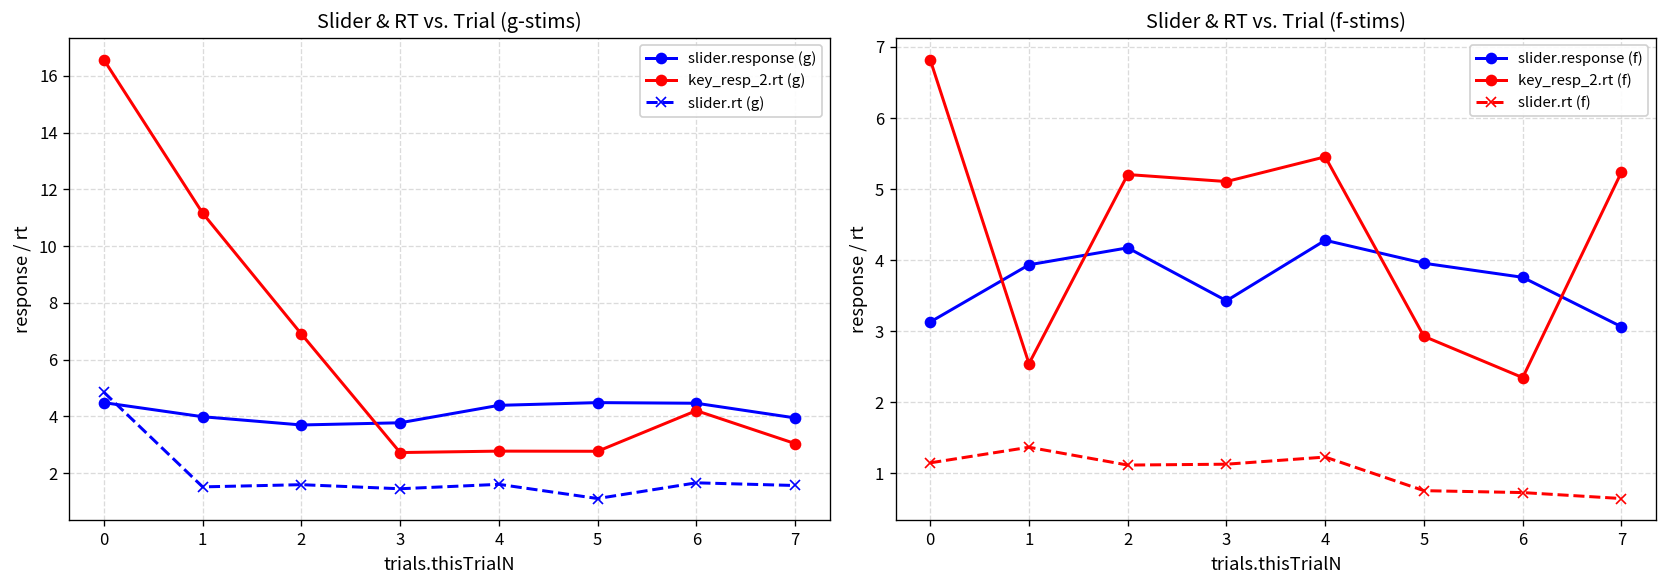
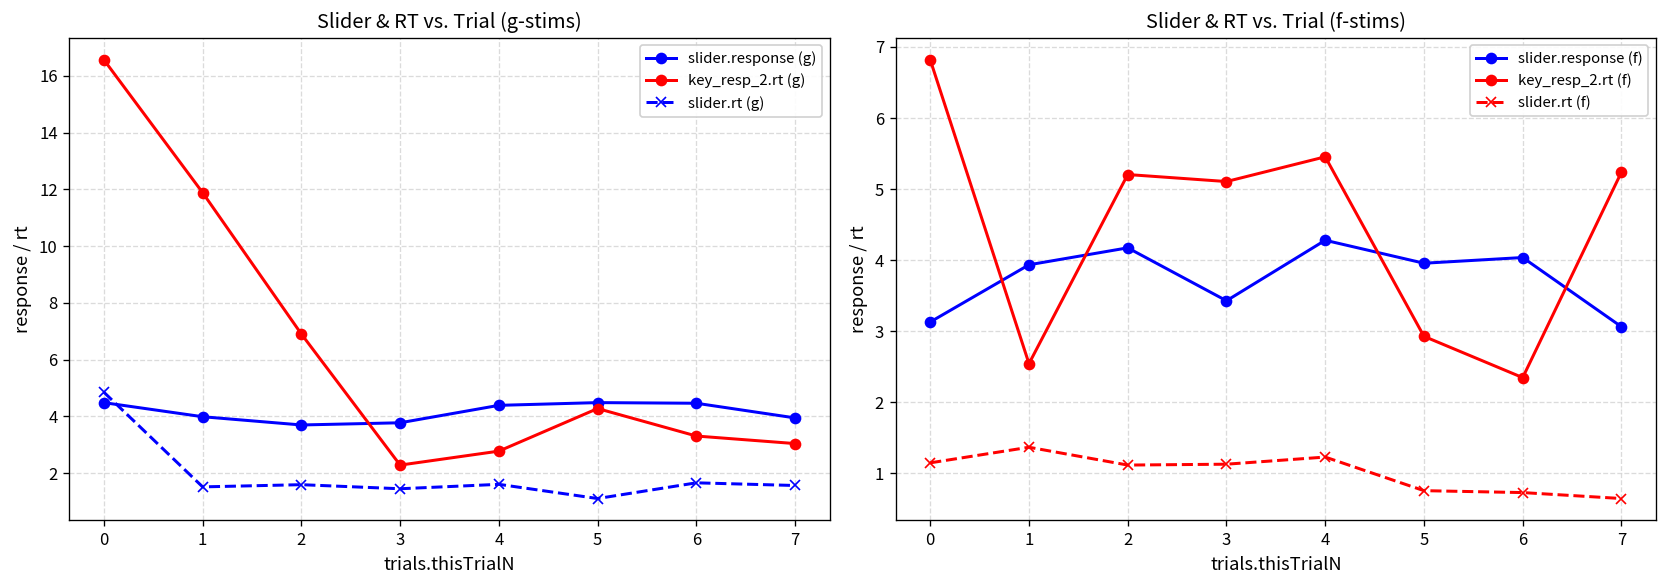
Slider & RT vs. Trial (g-stims), key_resp_2.rt (g), 1: 11.2 -> 11.9
Slider & RT vs. Trial (g-stims), key_resp_2.rt (g), 3: 2.7 -> 2.3
Slider & RT vs. Trial (g-stims), key_resp_2.rt (g), 5: 2.8 -> 4.3
Slider & RT vs. Trial (g-stims), key_resp_2.rt (g), 6: 4.2 -> 3.3
Slider & RT vs. Trial (f-stims), slider.response (f), 6: 3.8 -> 4.0
